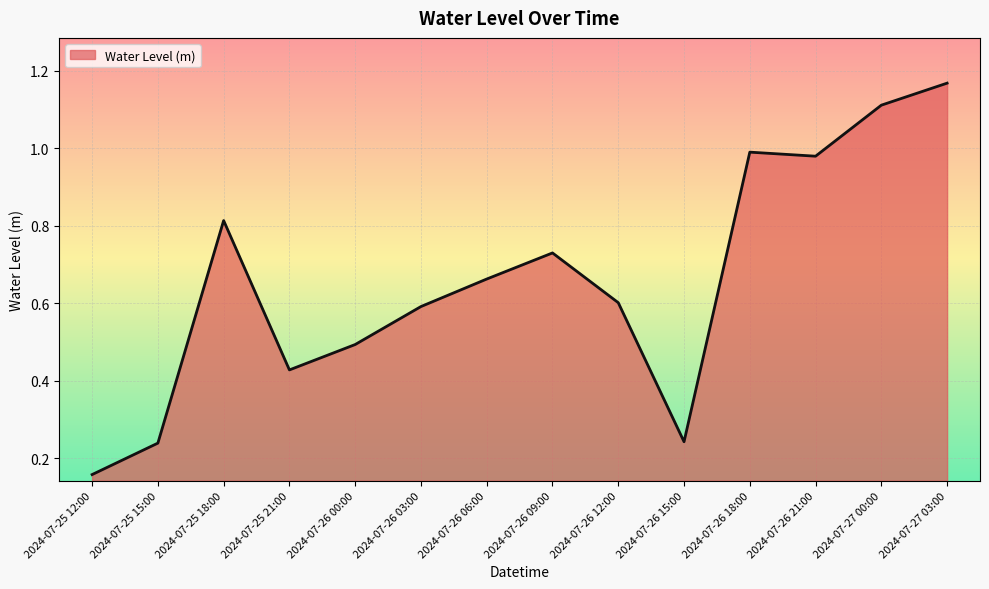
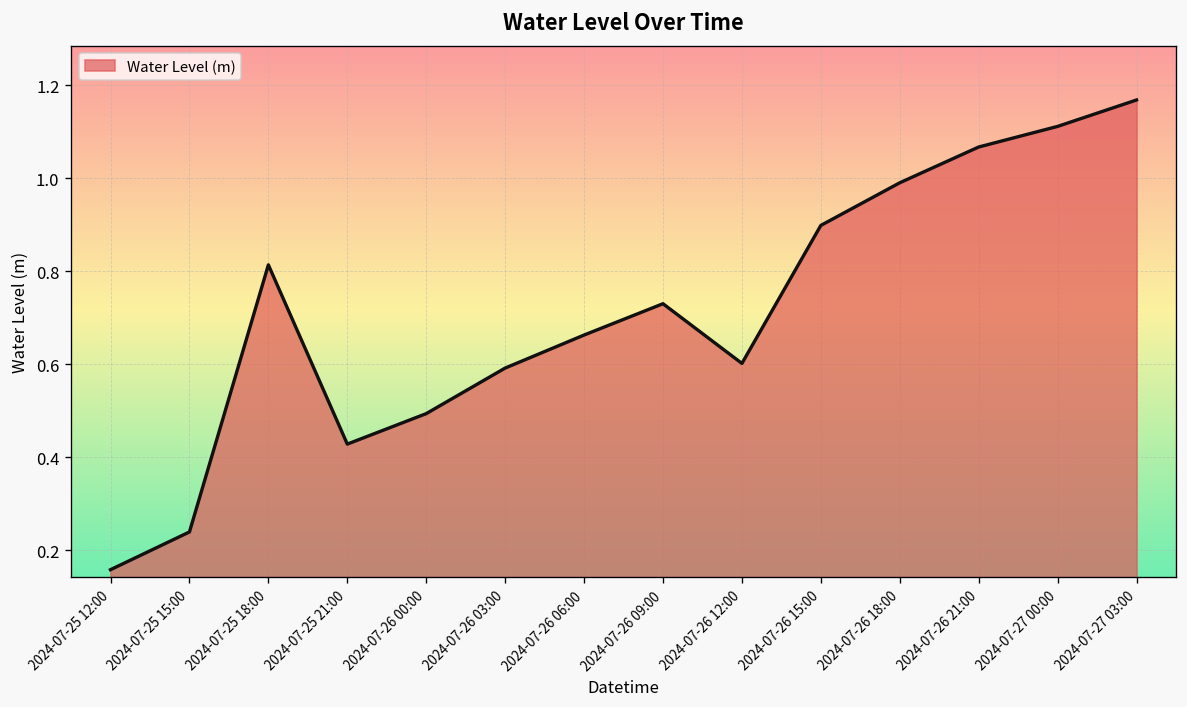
2024-07-26 15:00: 0.24 -> 0.90
2024-07-26 21:00: 0.98 -> 1.07
